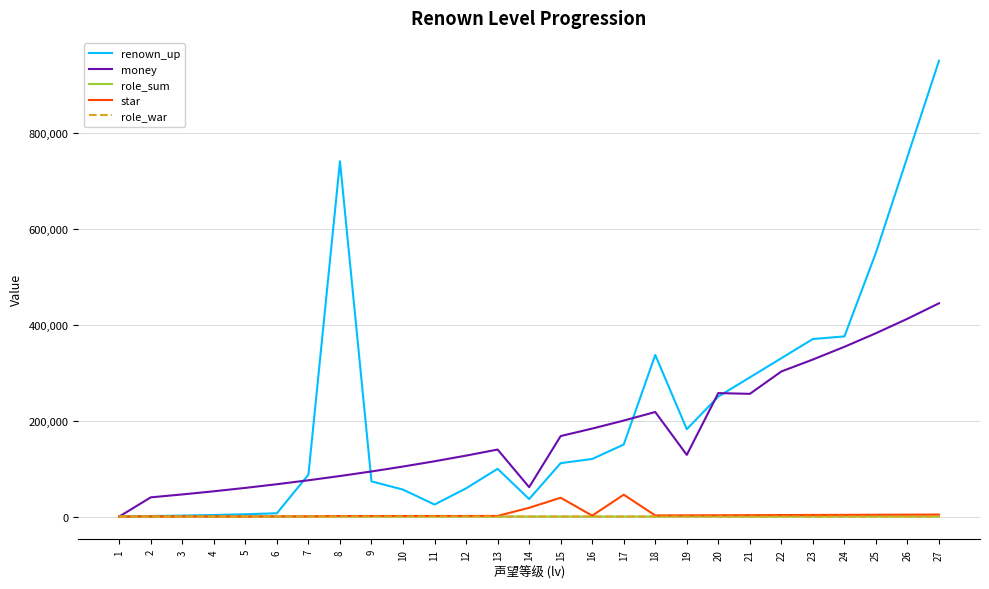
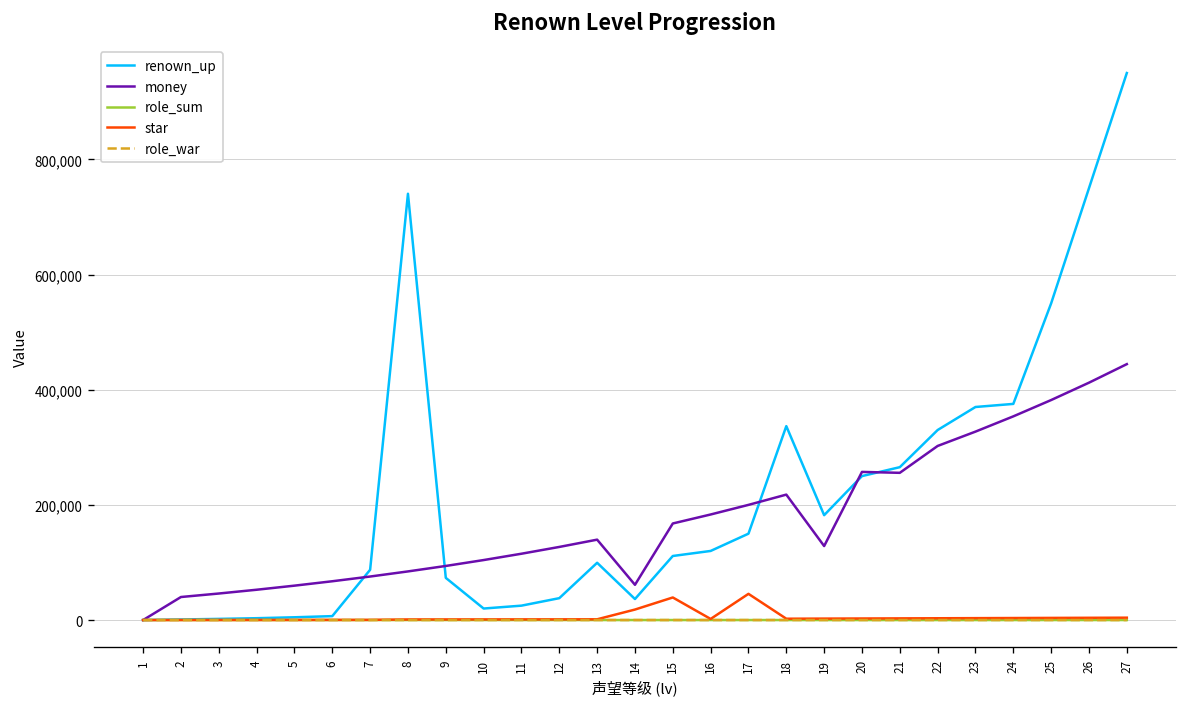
renown_up, 10: 60,000 -> 20,000
renown_up, 12: 60,000 -> 40,000
renown_up, 21: 290,000 -> 270,000
